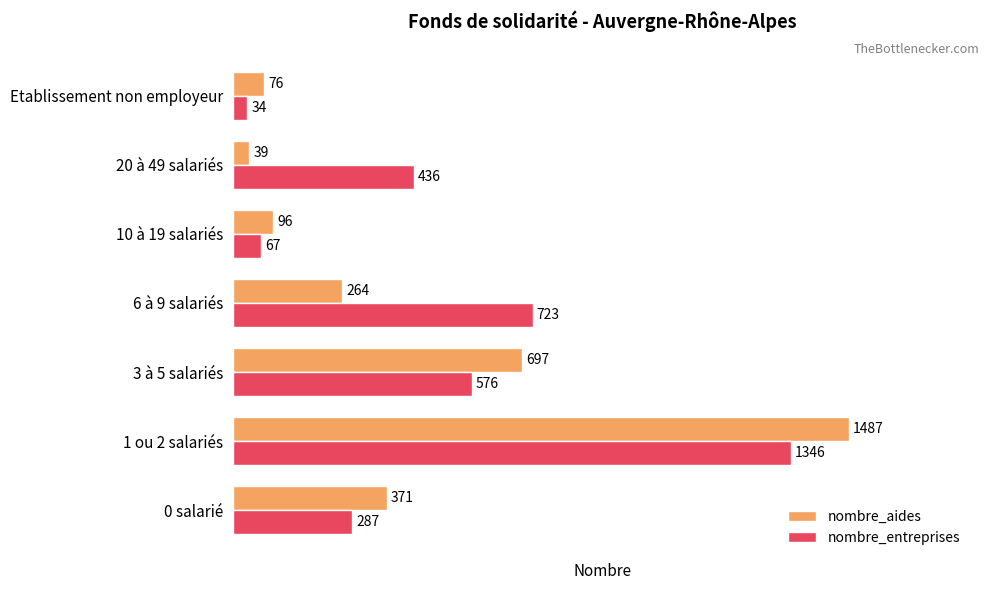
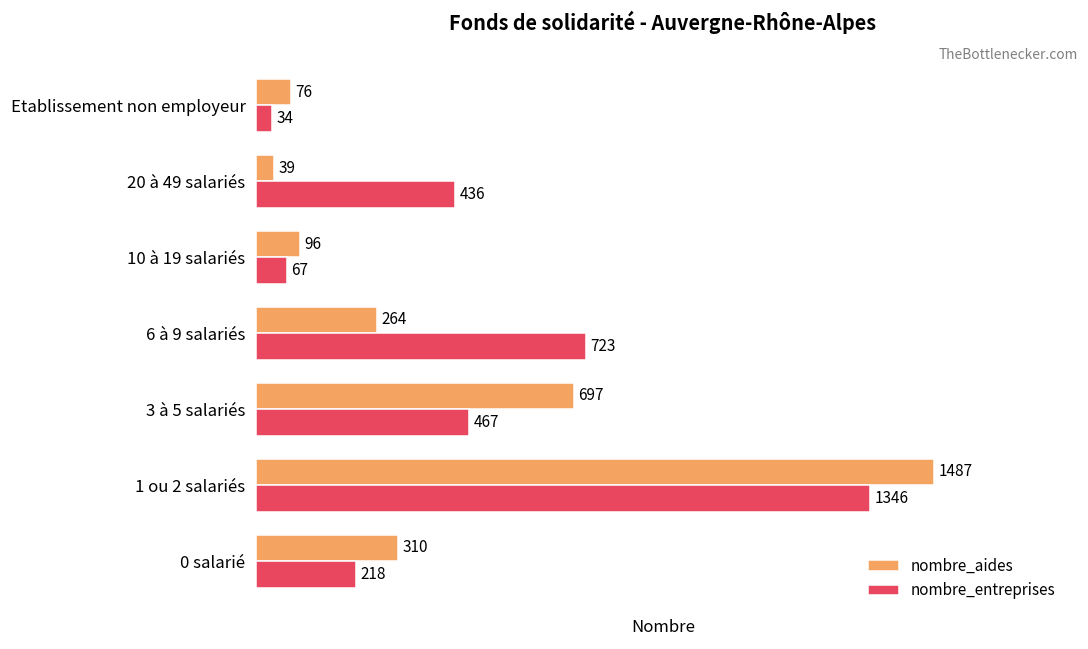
nombre_entreprises, 3 à 5 salariés: 576 -> 467
nombre_aides, 0 salarié: 371 -> 310
nombre_entreprises, 0 salarié: 287 -> 218
